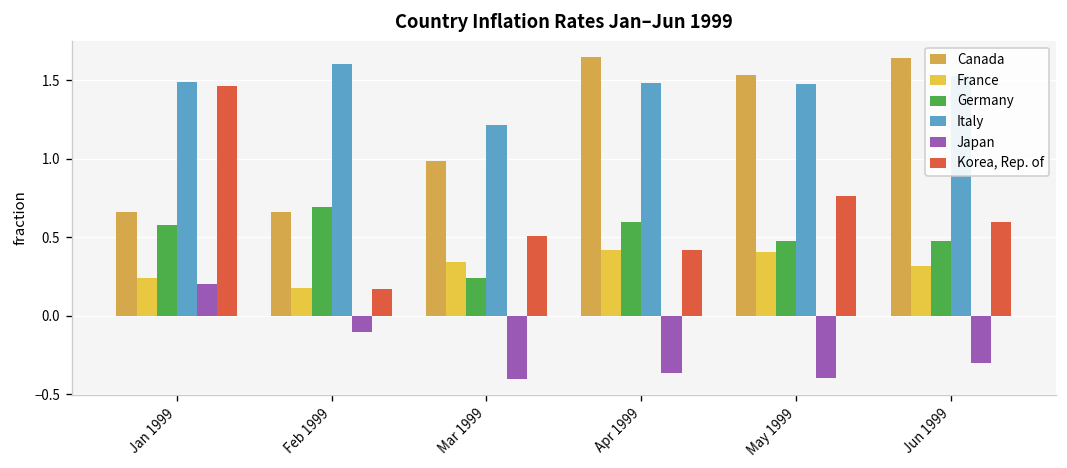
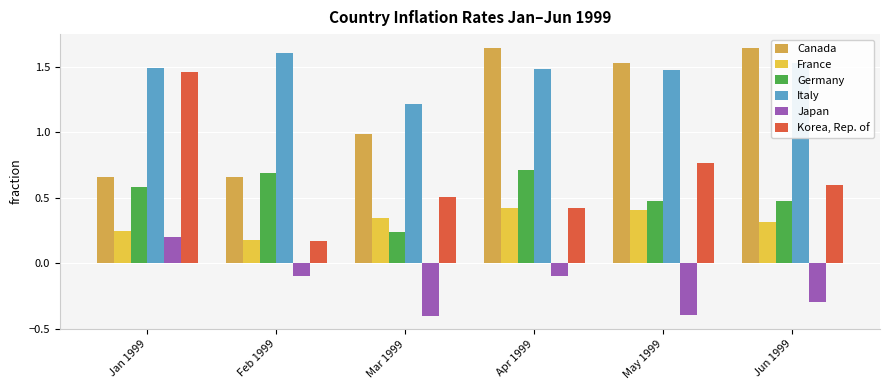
Germany, Apr 1999: 0.60 -> 0.71
Japan, Apr 1999: -0.36 -> -0.10
